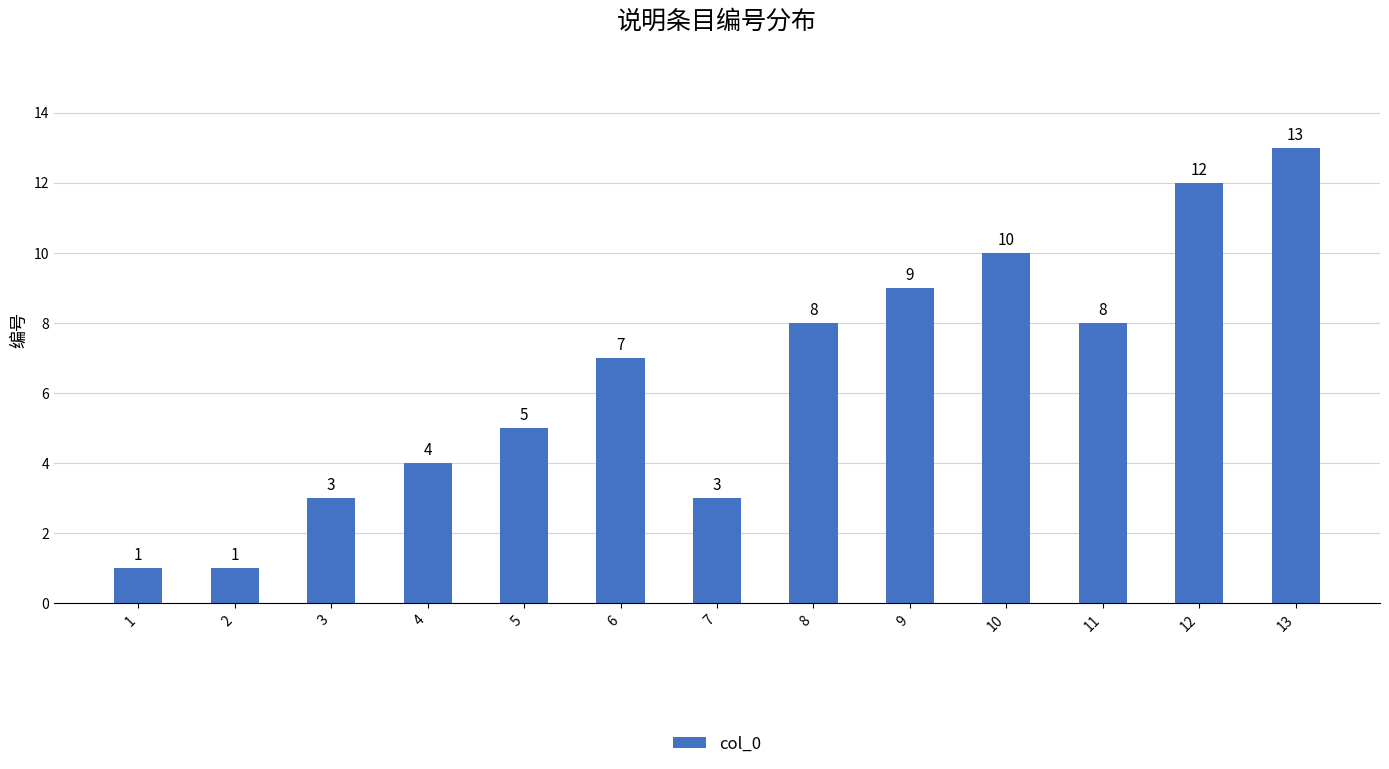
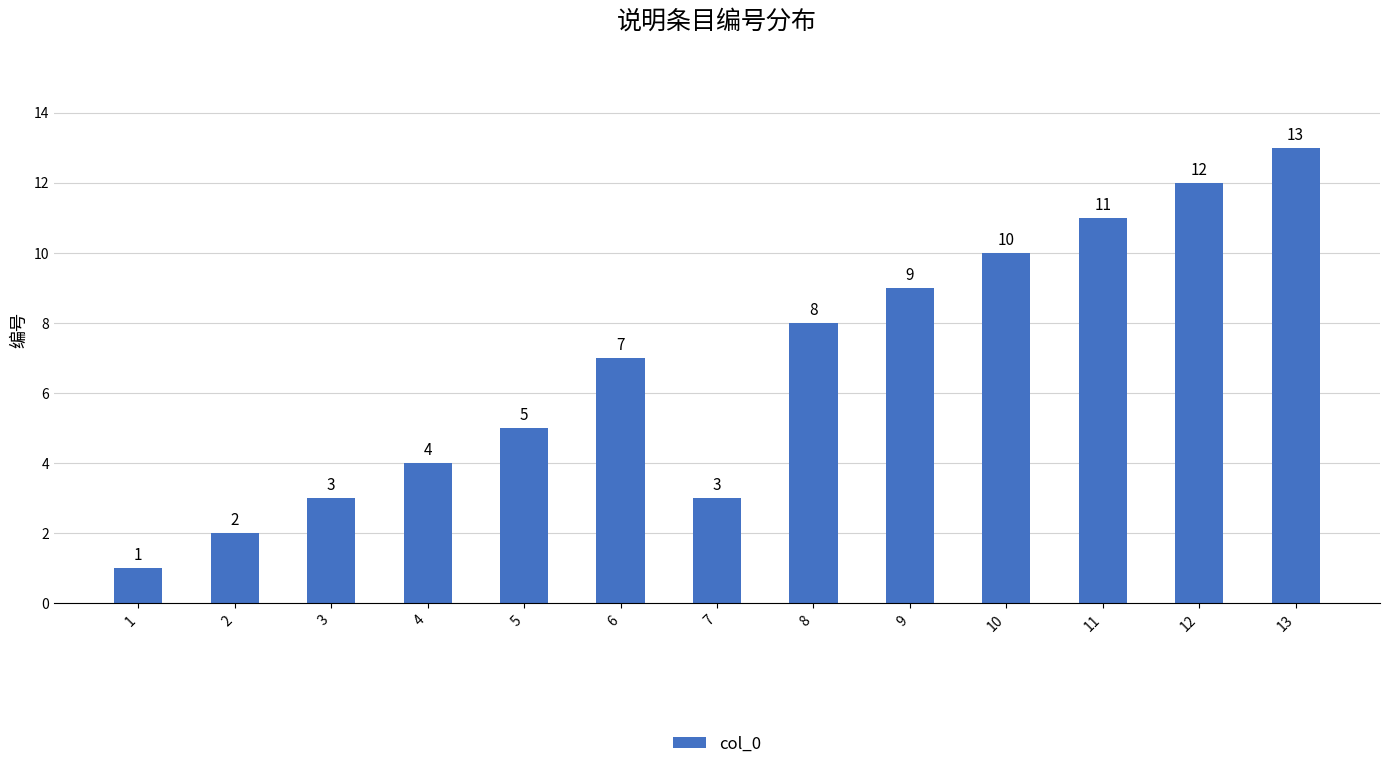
2: 1 -> 2
11: 8 -> 11
